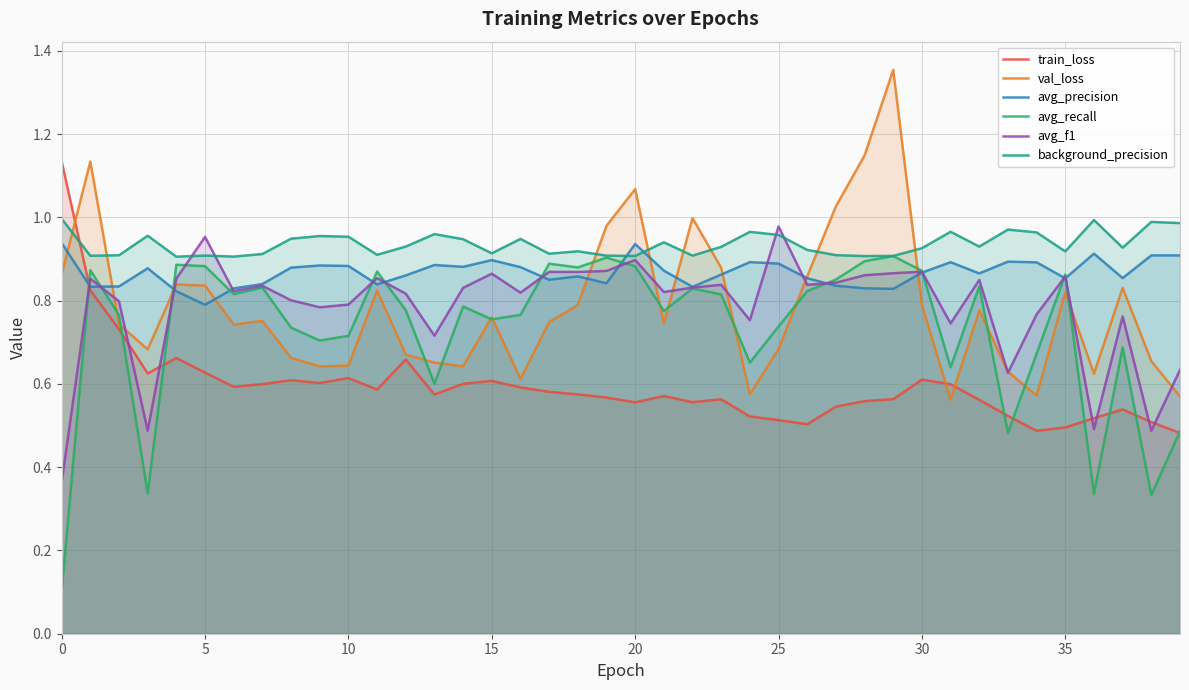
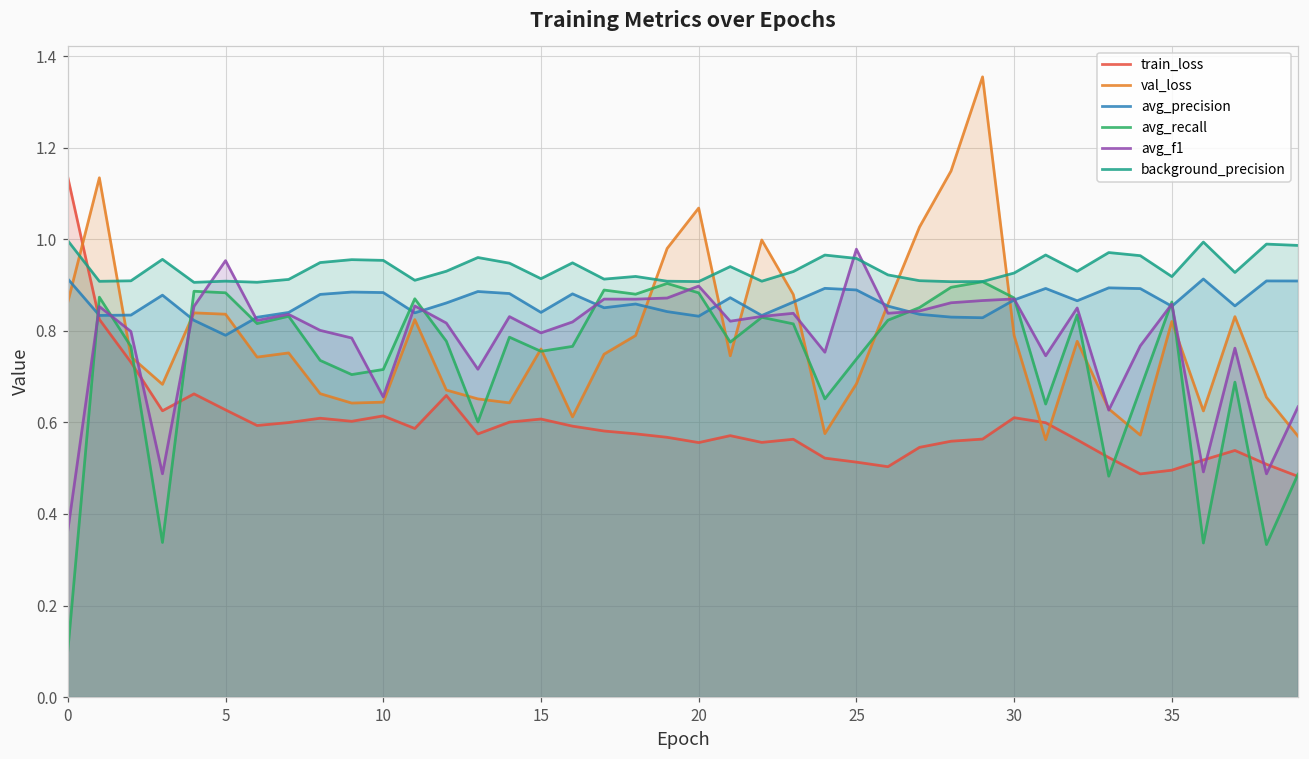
avg_precision, 0: 0.94 -> 0.91
avg_f1, 10: 0.79 -> 0.66
avg_precision, 15: 0.90 -> 0.84
avg_f1, 15: 0.86 -> 0.80
avg_precision, 20: 0.94 -> 0.83
